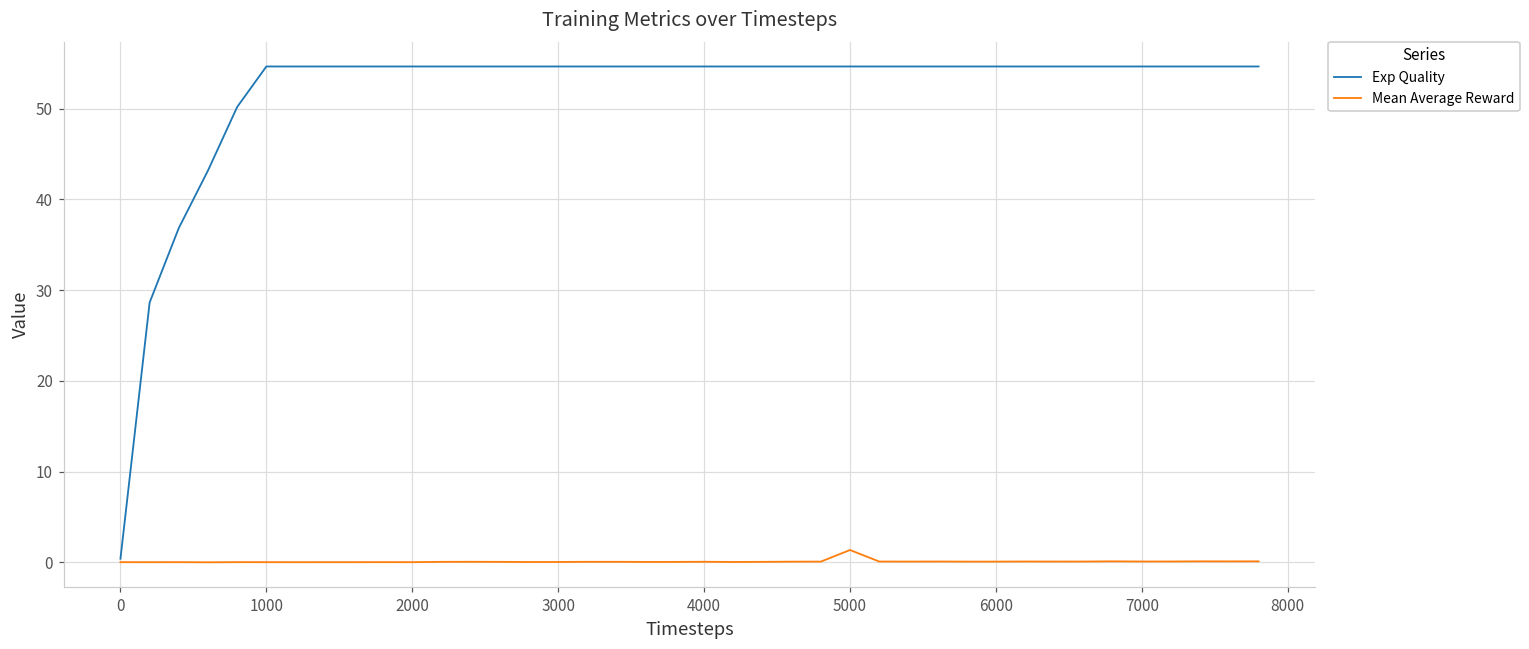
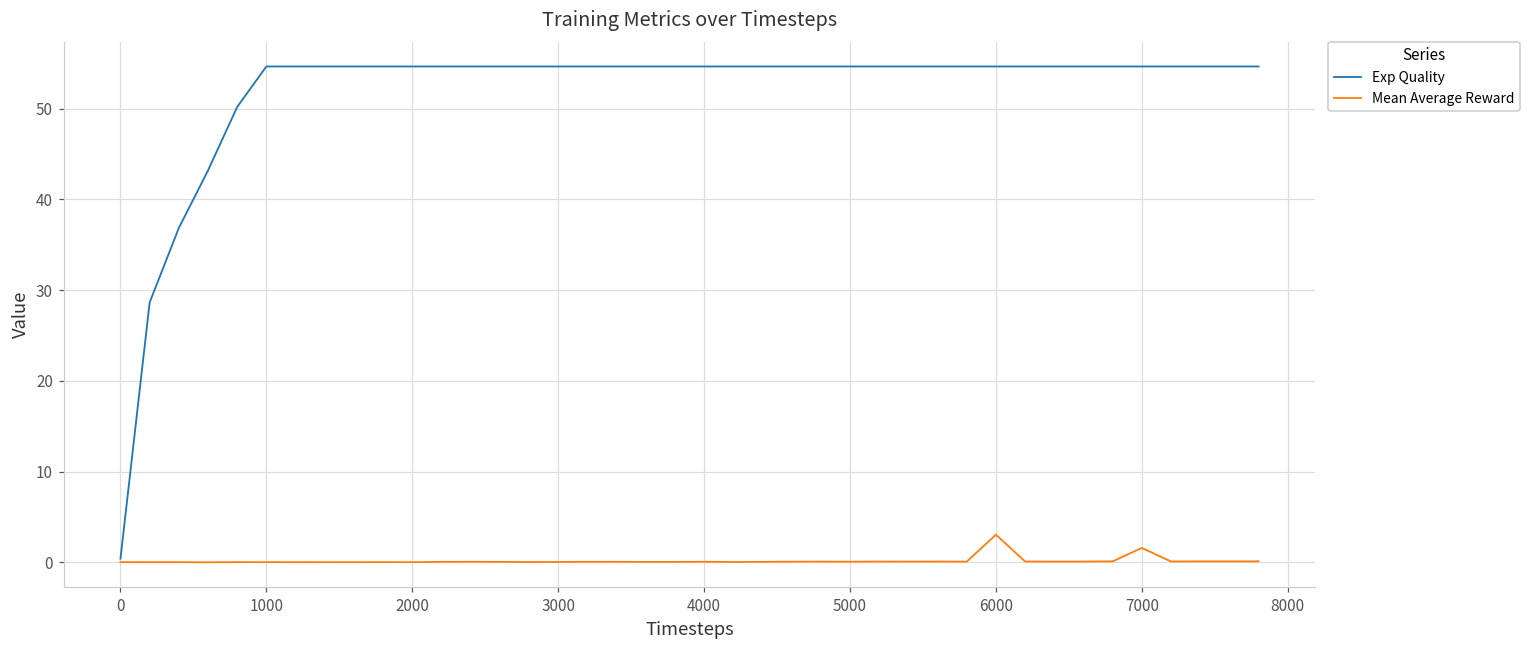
Mean Average Reward, 5000: 1 -> 0
Mean Average Reward, 6000: 0 -> 3
Mean Average Reward, 7000: 0 -> 2
